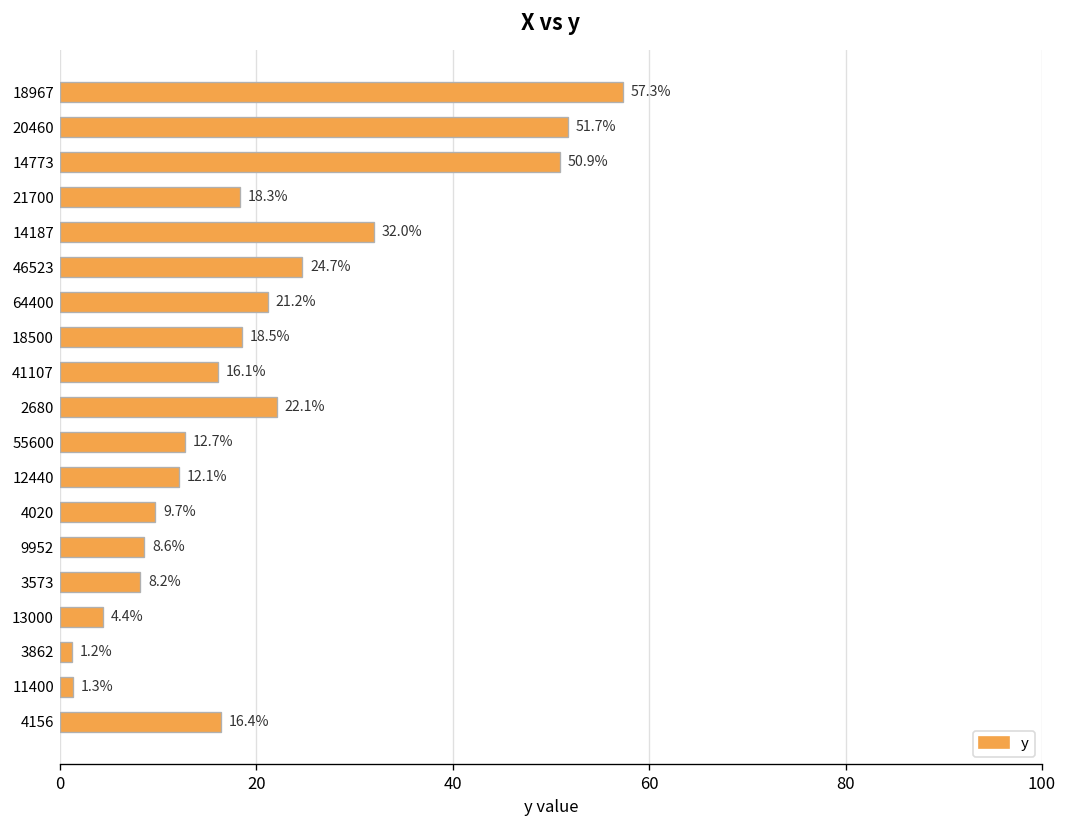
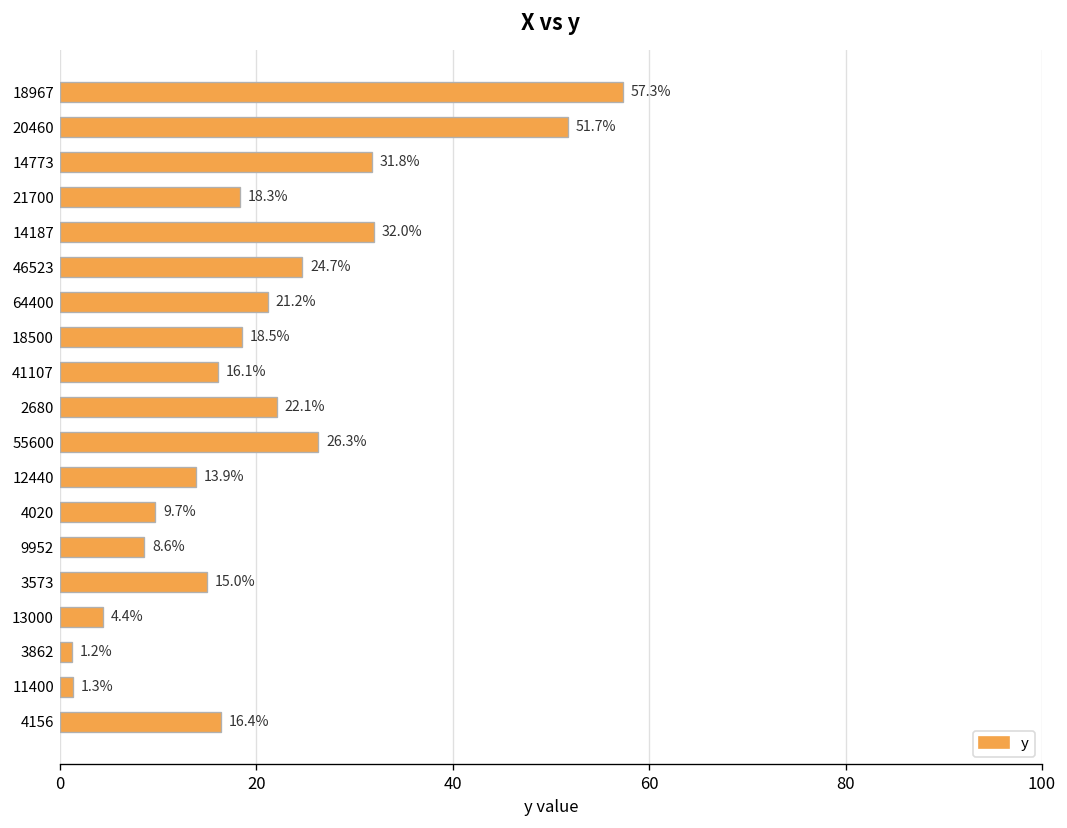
14773: 50.9% -> 31.8%
55600: 12.7% -> 26.3%
12440: 12.1% -> 13.9%
3573: 8.2% -> 15.0%
